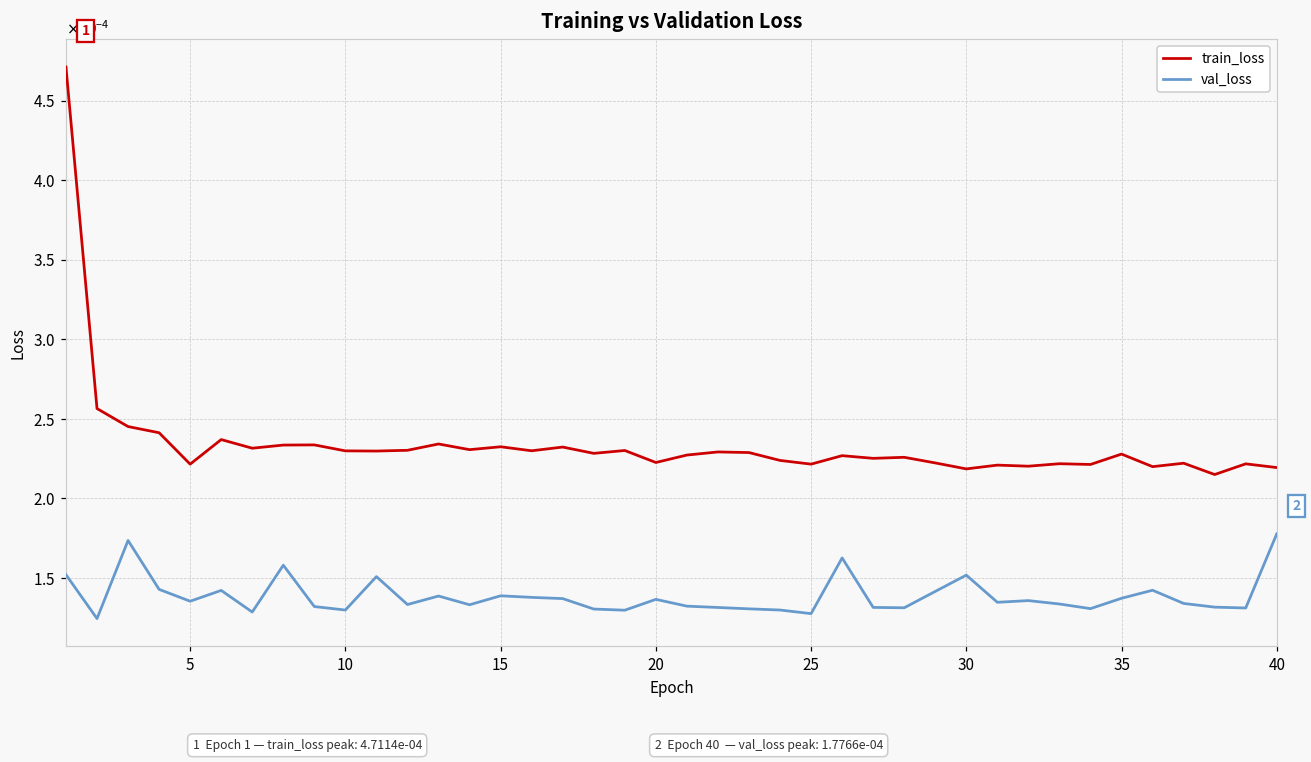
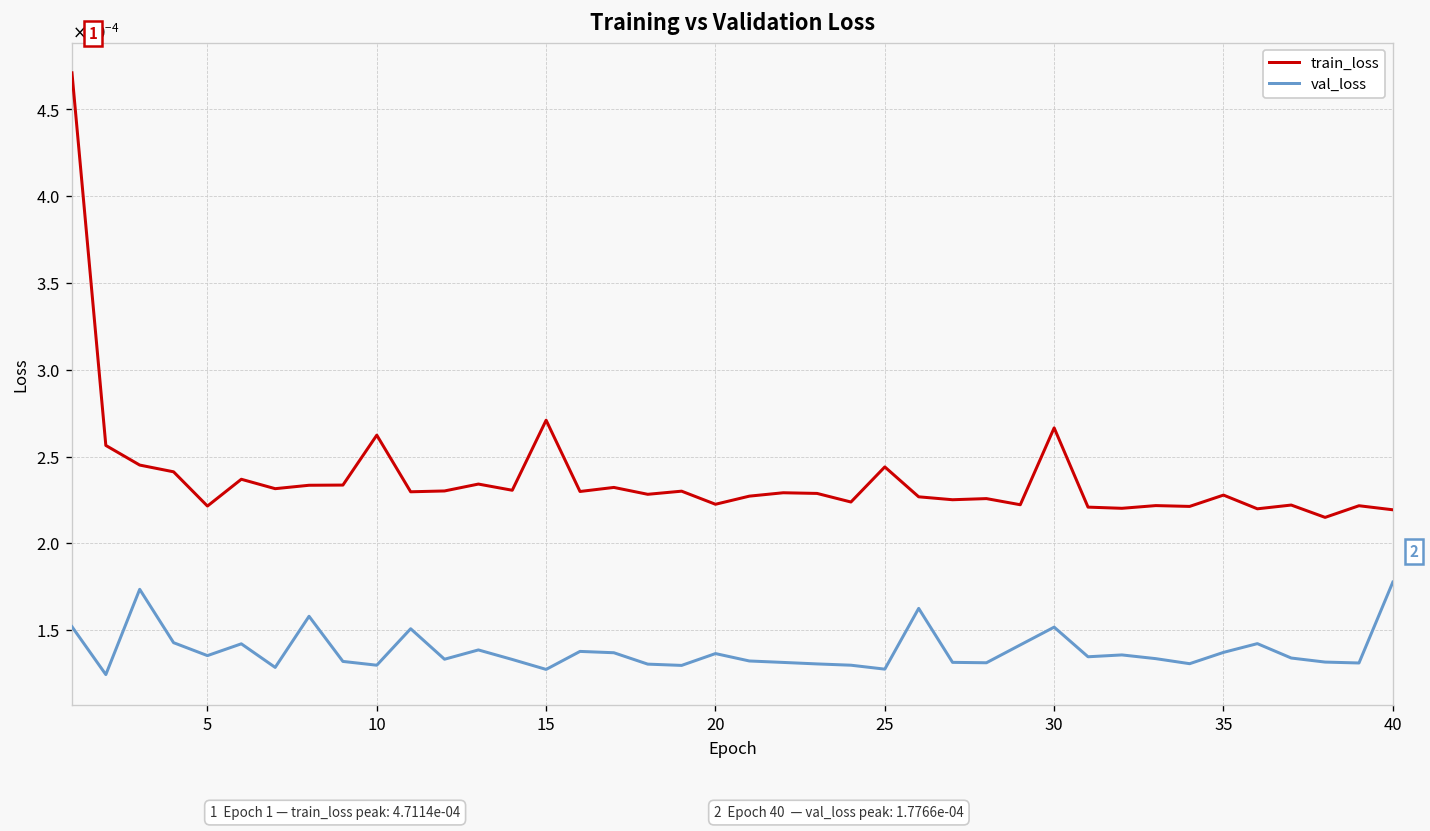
train_loss, 10: 0.000230 -> 0.000262
train_loss, 15: 0.000232 -> 0.000271
val_loss, 15: 0.000139 -> 0.000127
train_loss, 25: 0.000221 -> 0.000244
train_loss, 30: 0.000218 -> 0.000267
